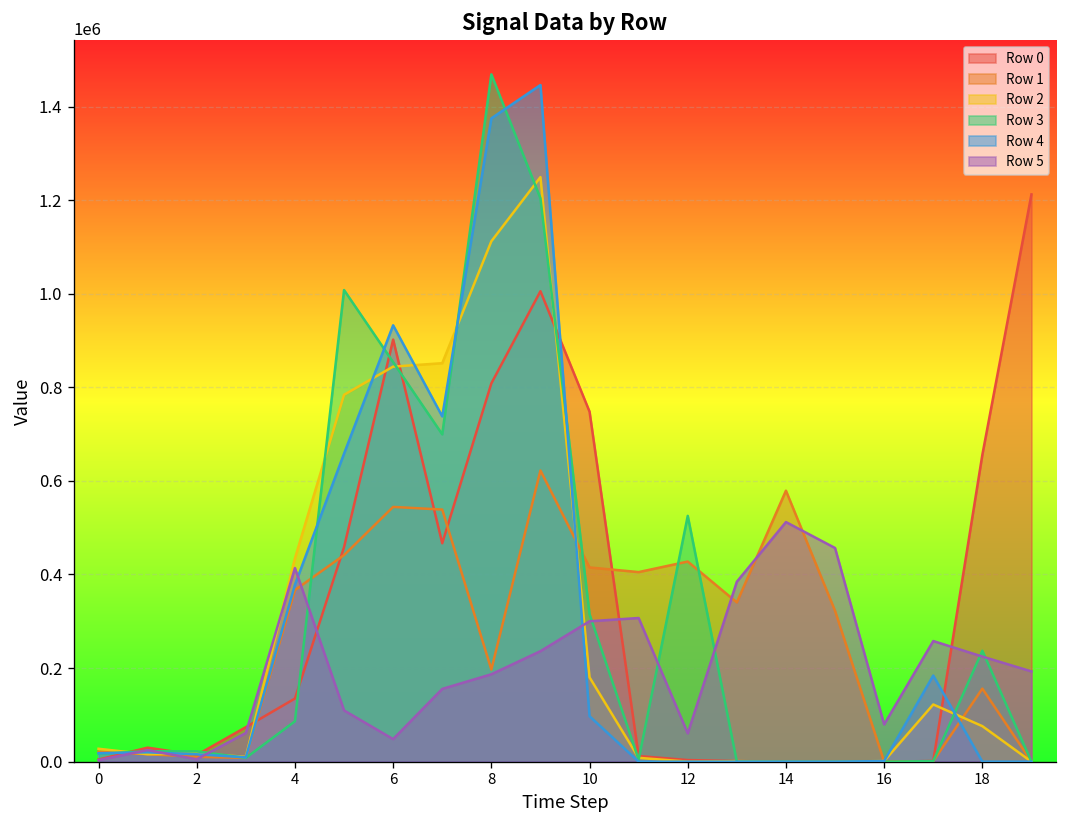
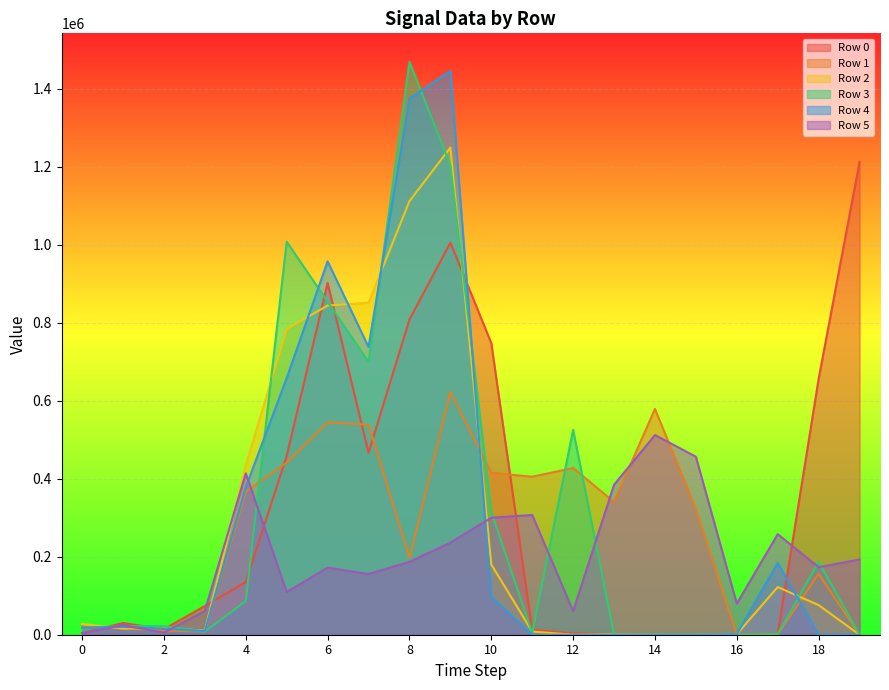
Row 4, 6: 930000 -> 960000
Row 5, 6: 50000 -> 170000
Row 3, 18: 240000 -> 190000
Row 5, 18: 220000 -> 170000
